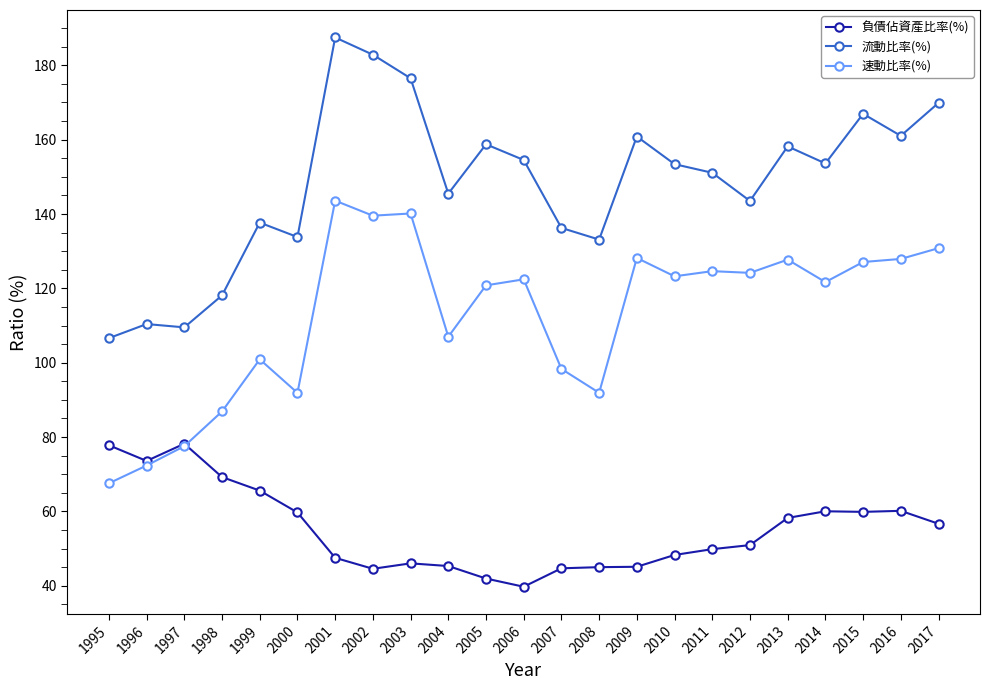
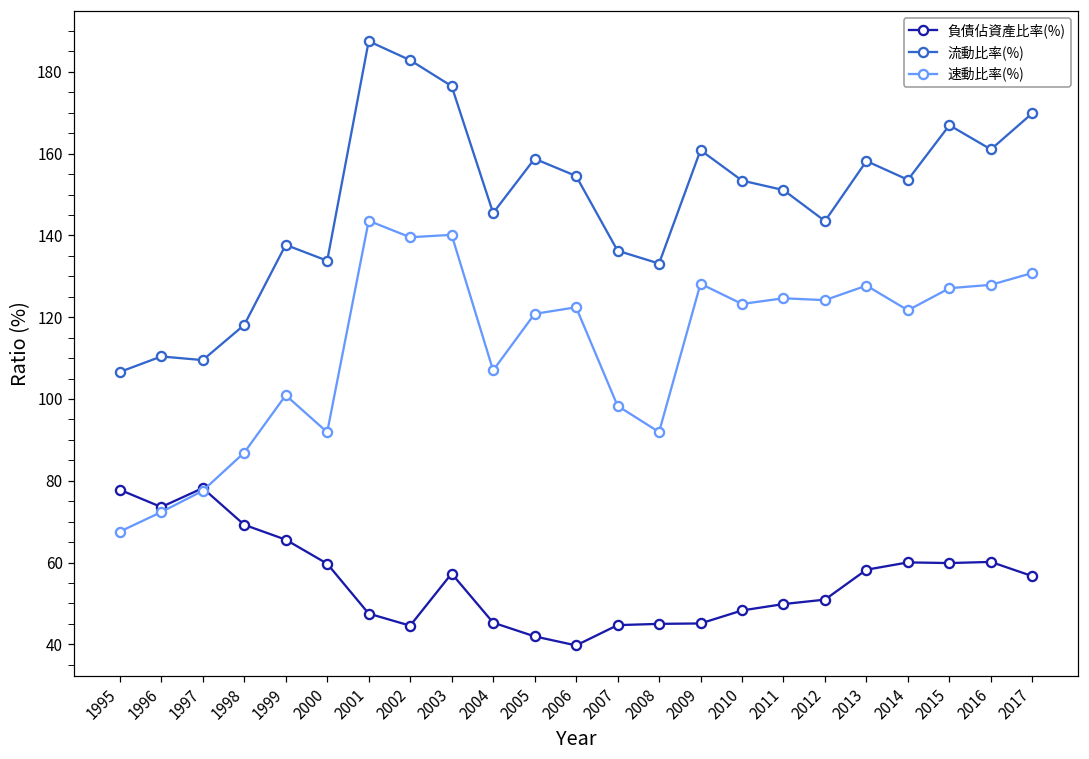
負債佔資產比率(%), 2003: 46 -> 57
